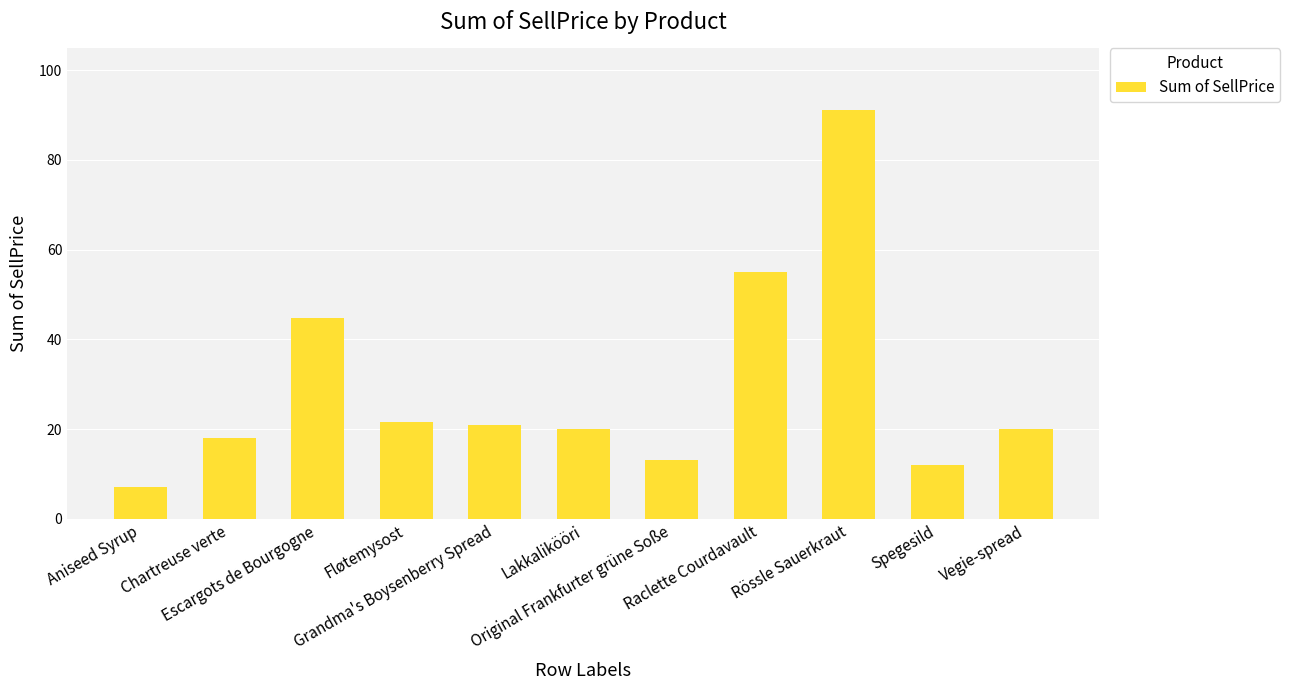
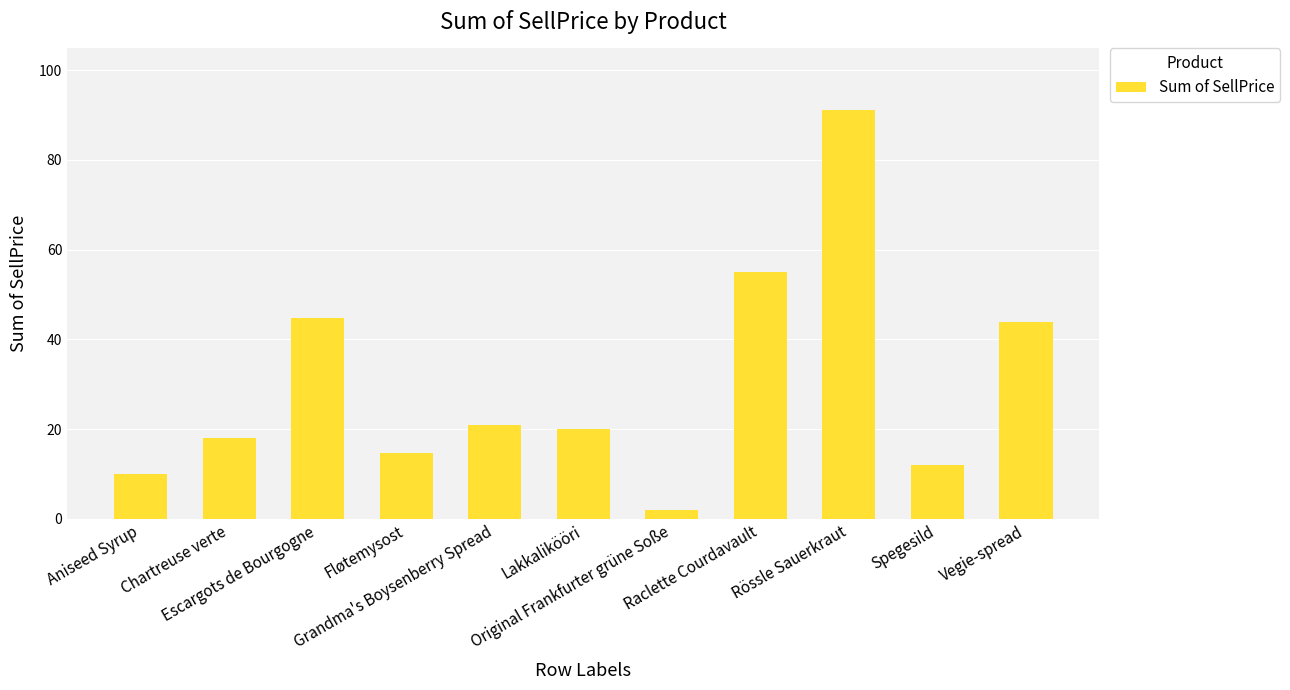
Aniseed Syrup: 7 -> 10
Fløtemysost: 22 -> 15
Original Frankfurter grüne Soße: 13 -> 2
Vegie-spread: 20 -> 44
